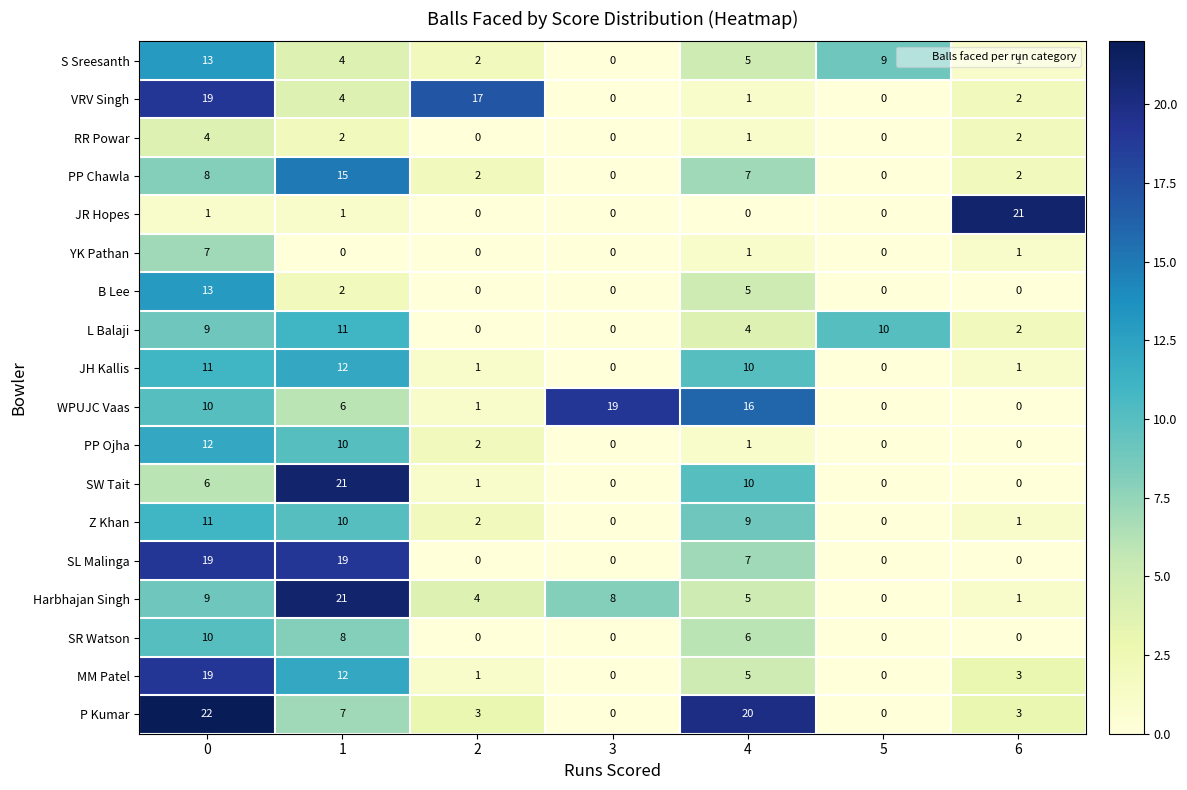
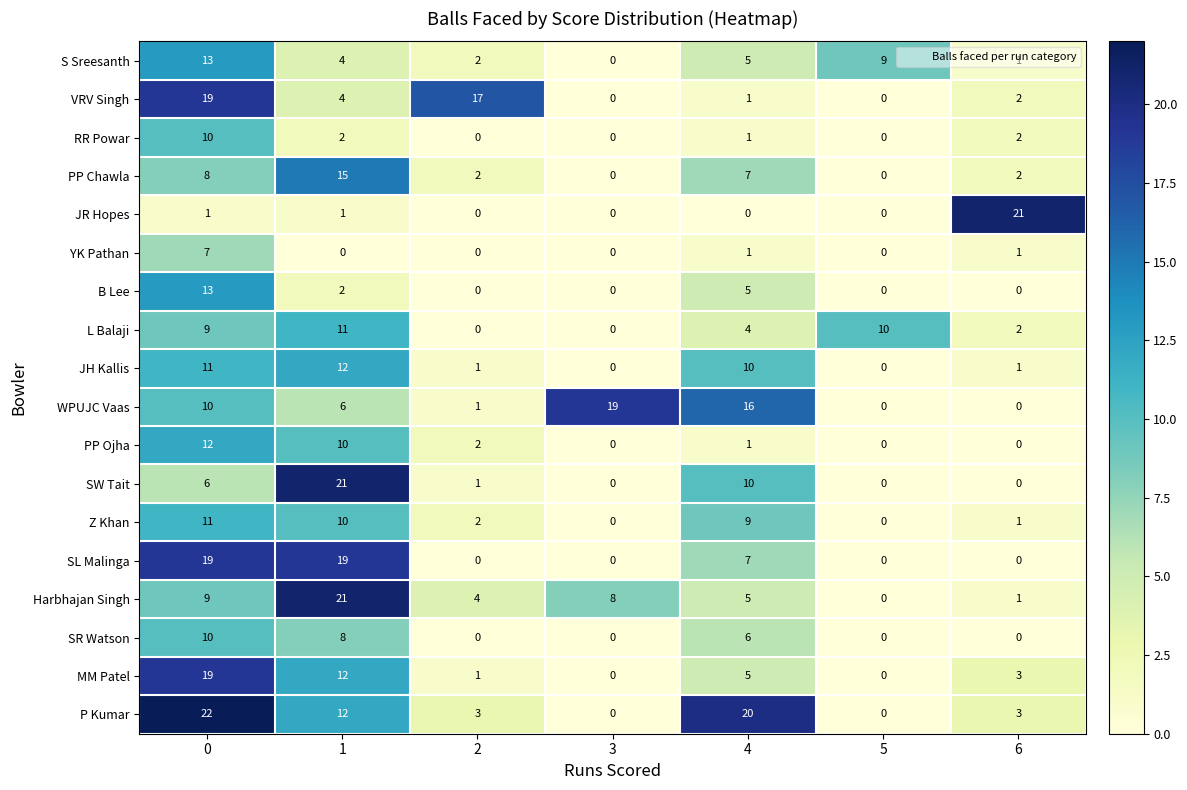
RR Powar, 0: 4 -> 10
P Kumar, 1: 7 -> 12
